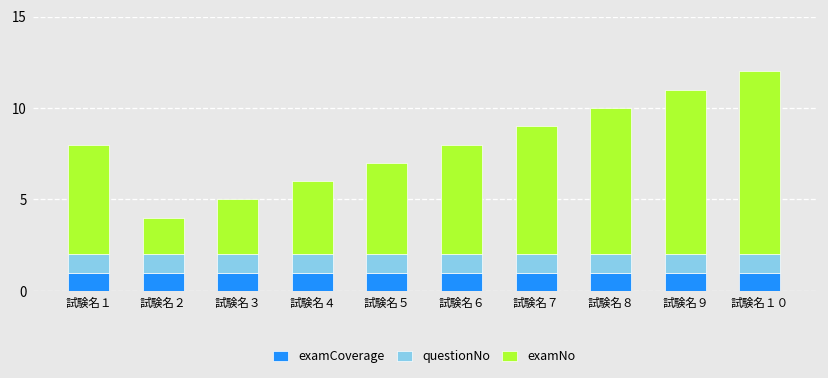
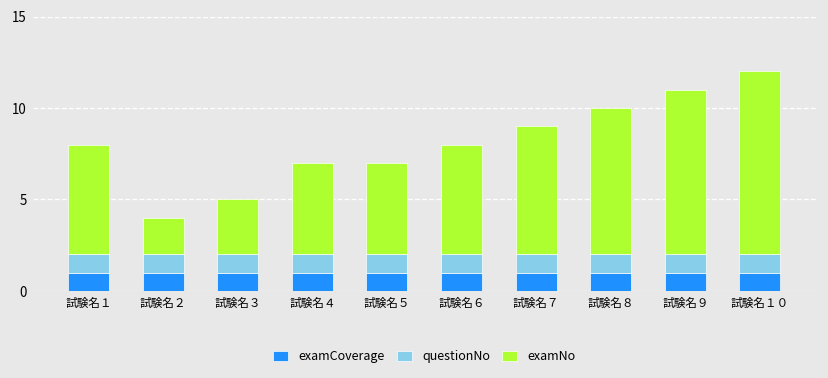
examNo, 試験名４: 4 -> 5
